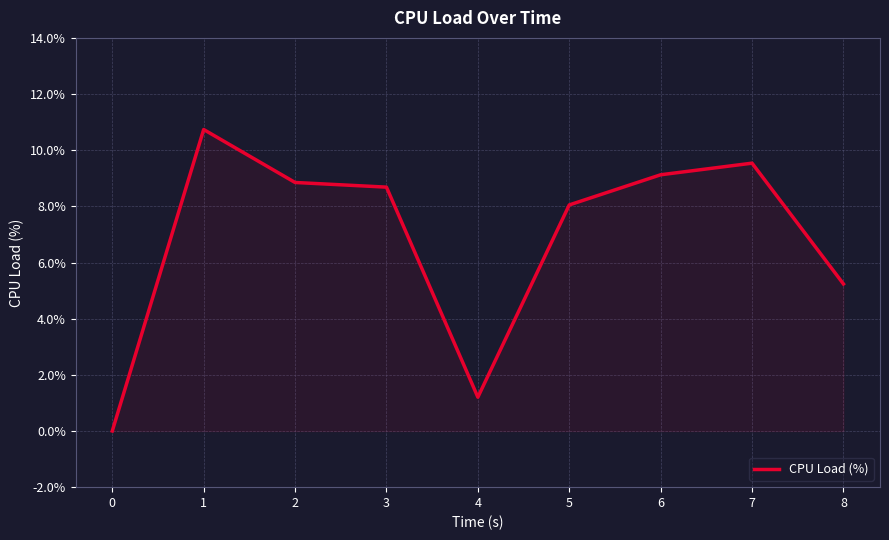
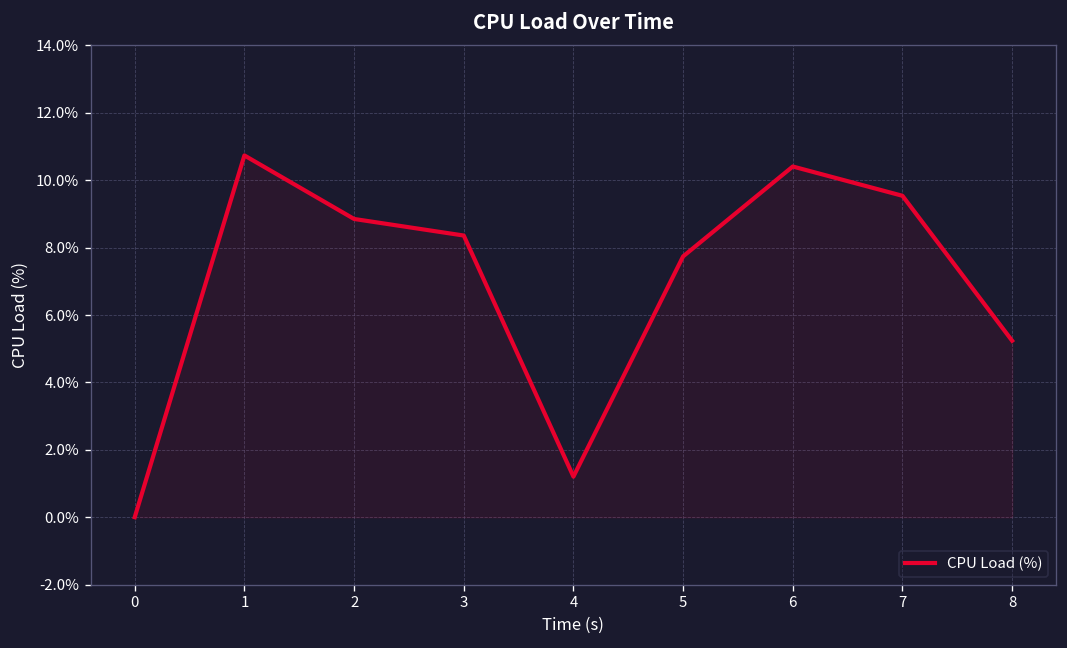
3: 8.7% -> 8.4%
5: 8.1% -> 7.7%
6: 9.1% -> 10.4%
